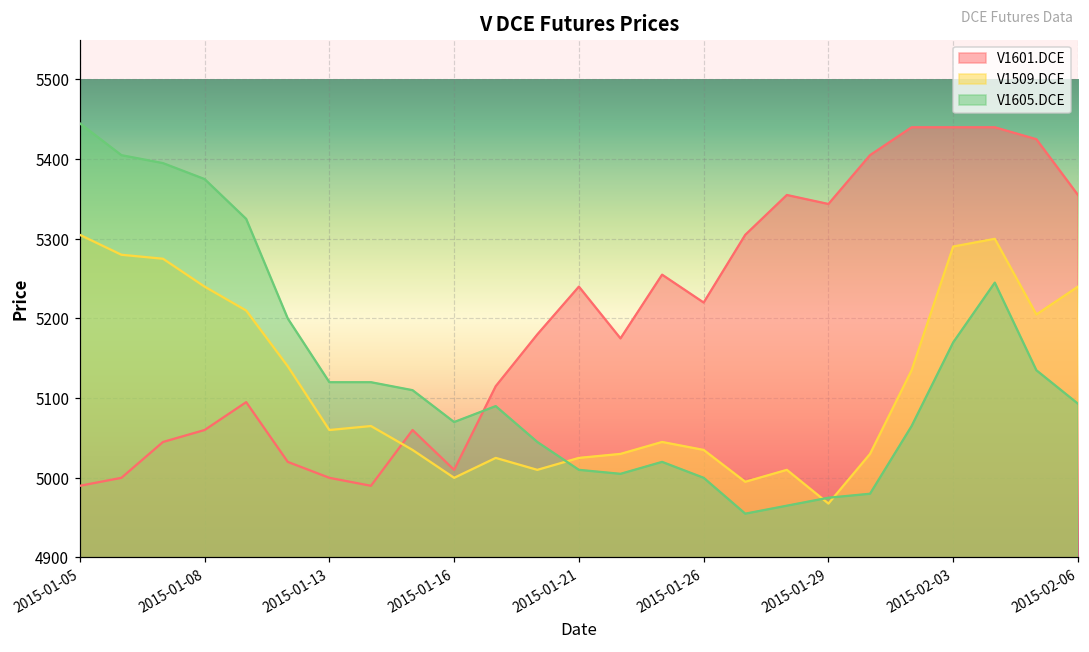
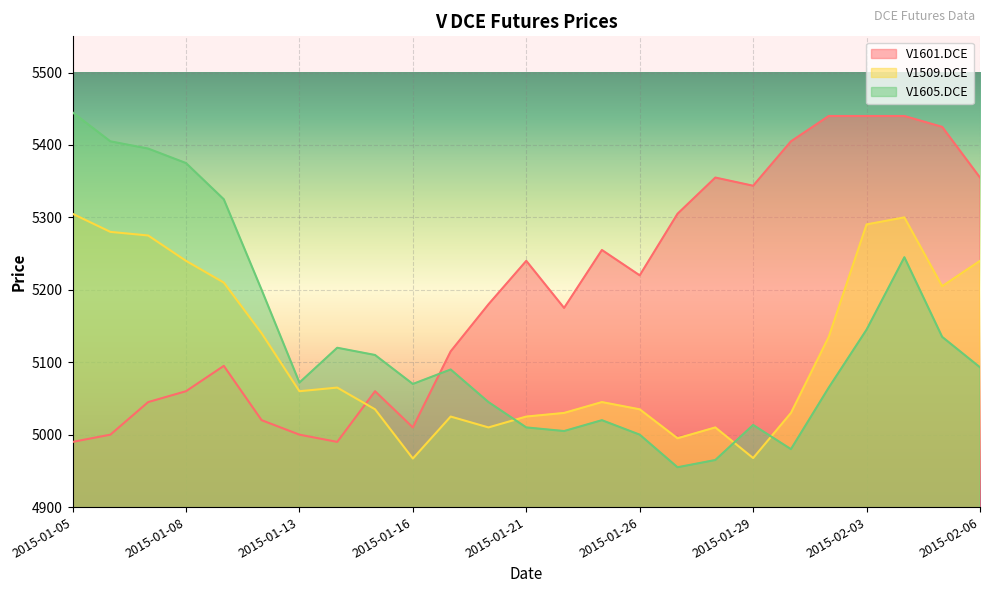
V1605.DCE, 2015-01-13: 5120 -> 5070
V1509.DCE, 2015-01-16: 5000 -> 4970
V1605.DCE, 2015-01-29: 4980 -> 5010
V1605.DCE, 2015-02-03: 5170 -> 5150
